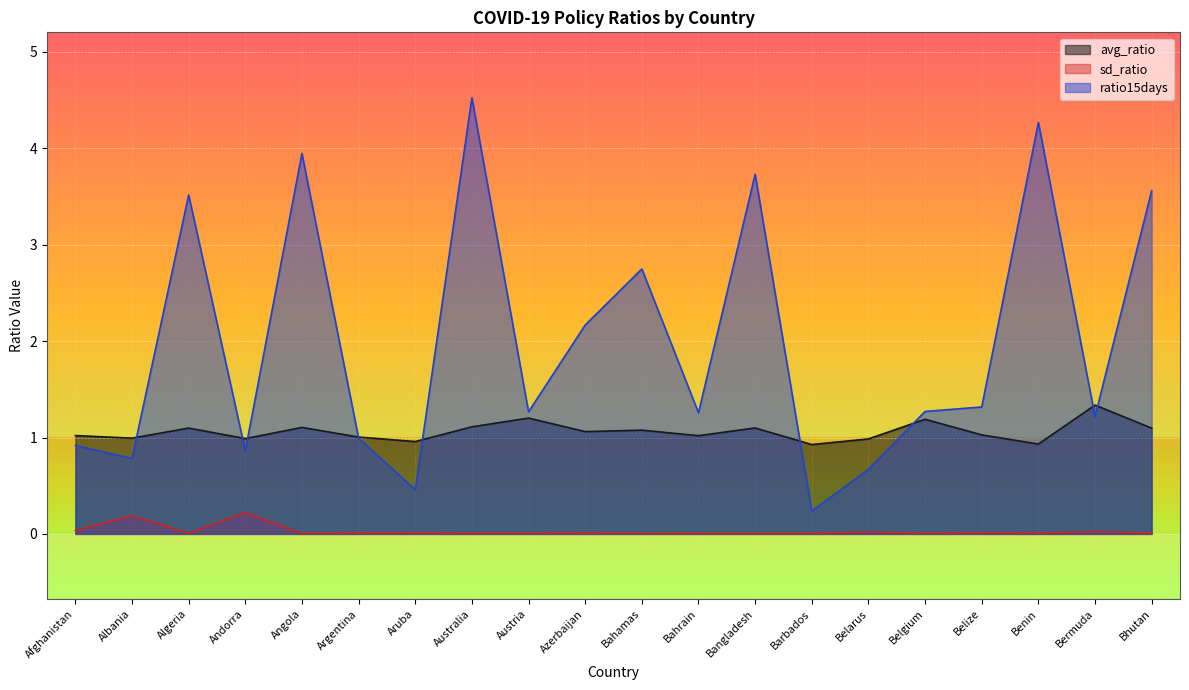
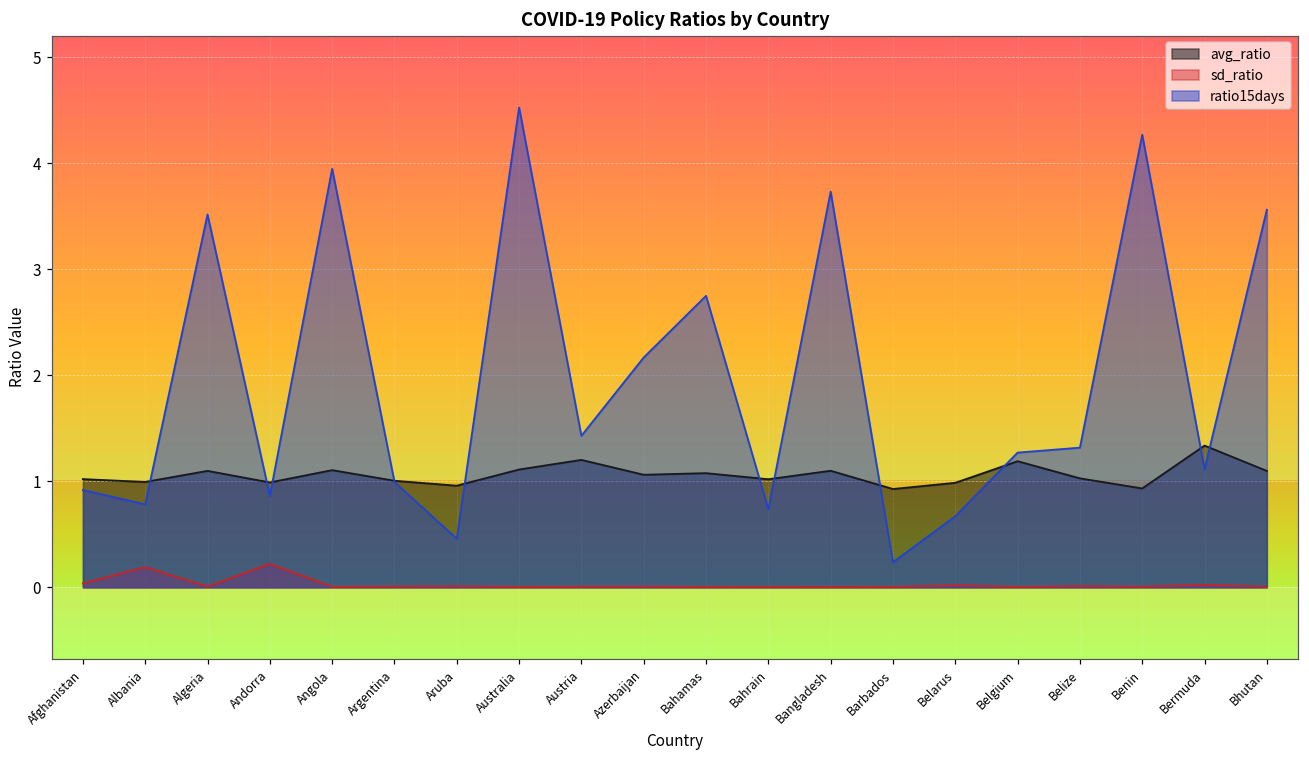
ratio15days, Austria: 1.3 -> 1.4
ratio15days, Bahrain: 1.3 -> 0.7
ratio15days, Bermuda: 1.2 -> 1.1
